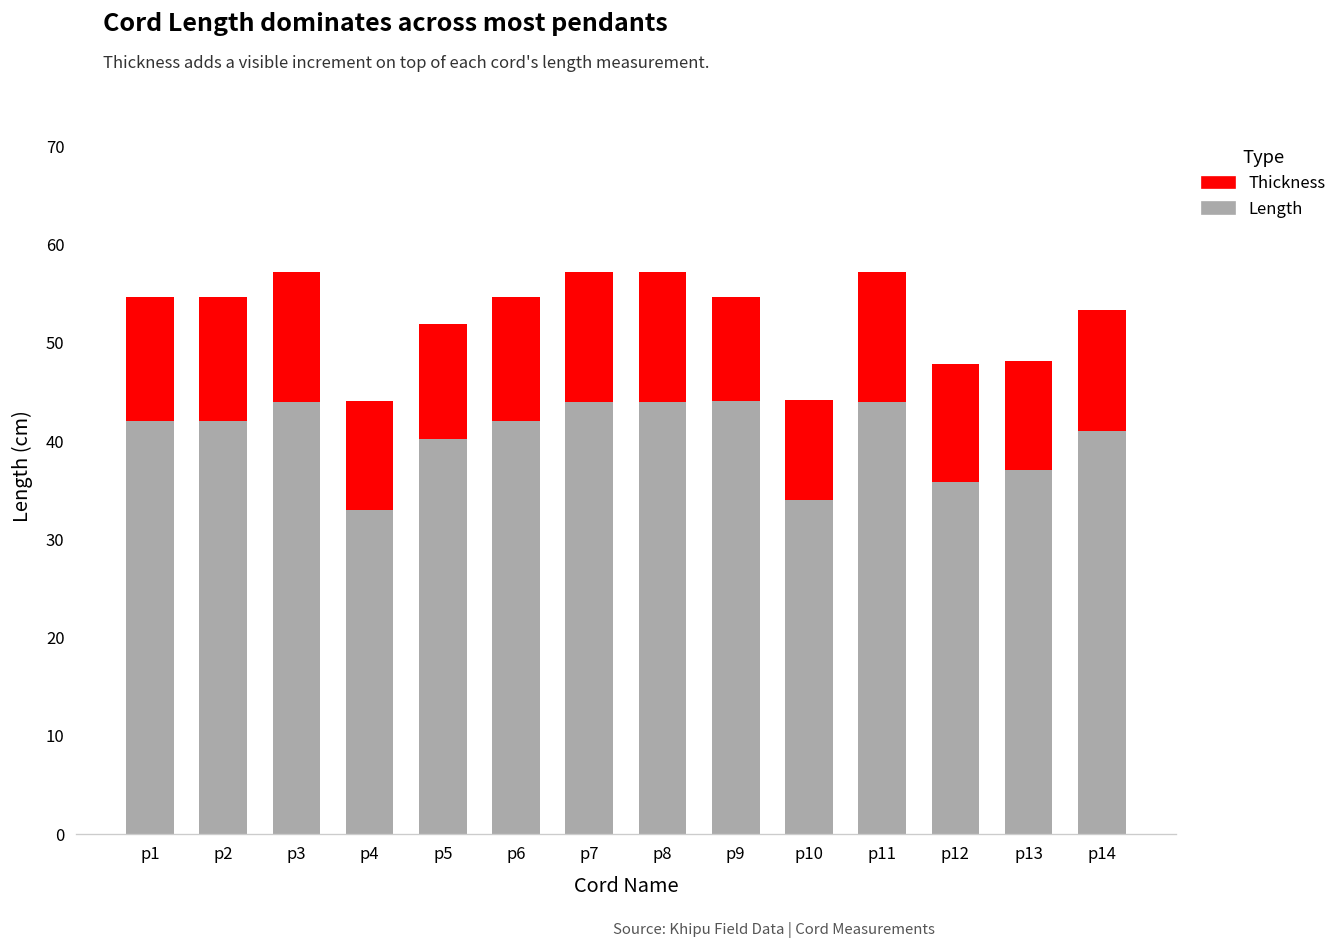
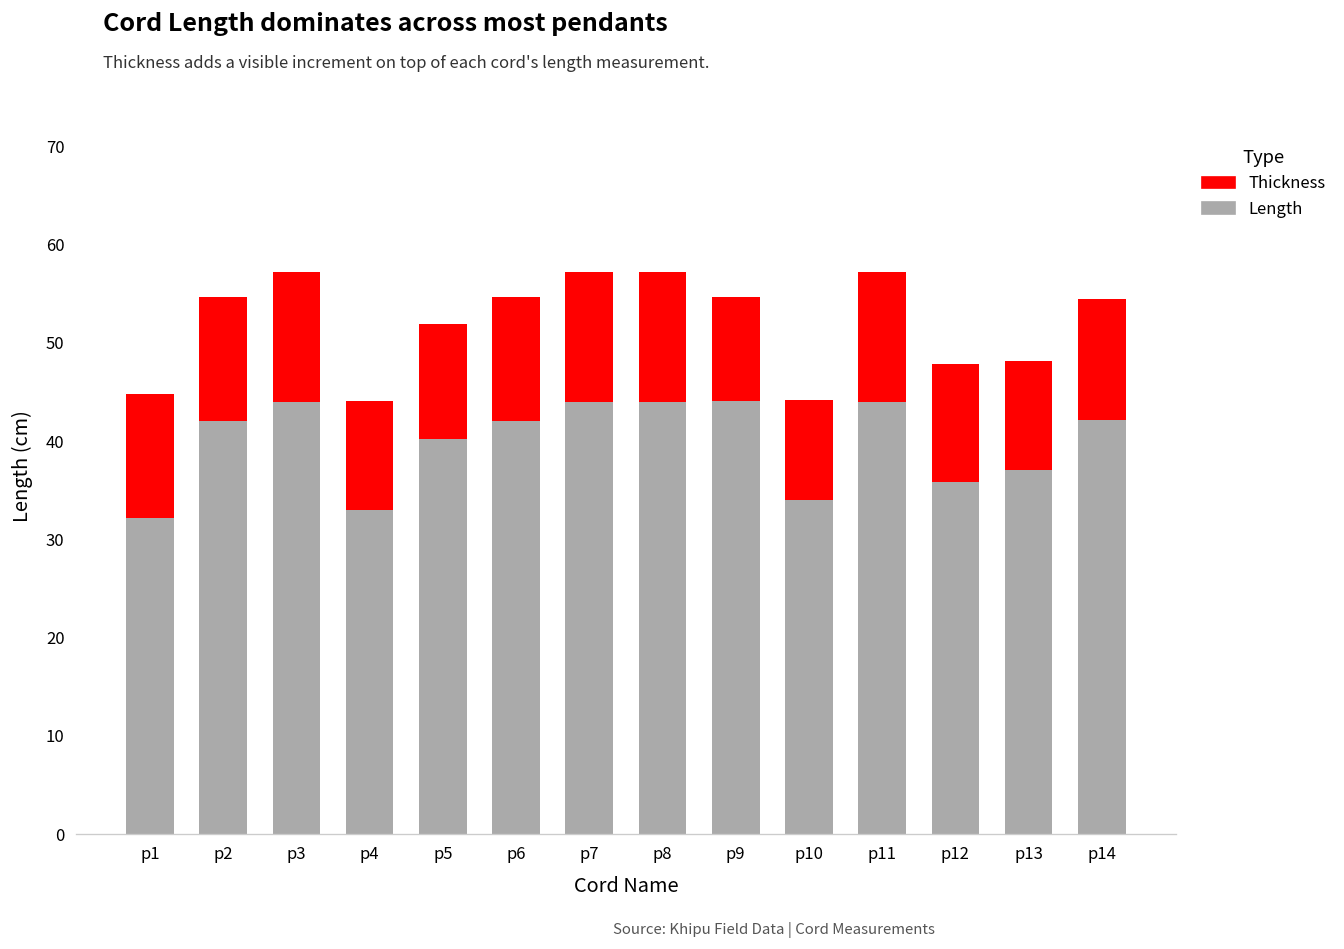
Length, p1: 42 -> 32
Length, p14: 41 -> 42
